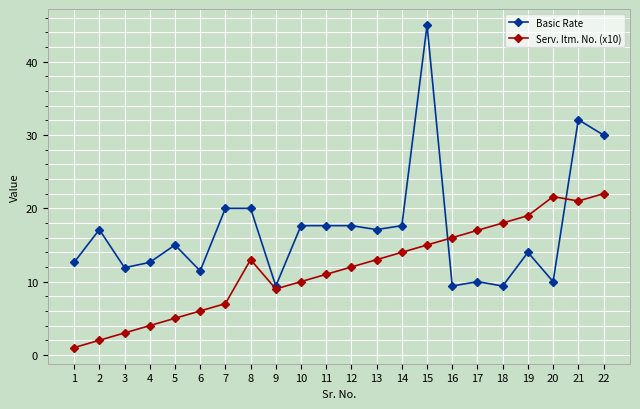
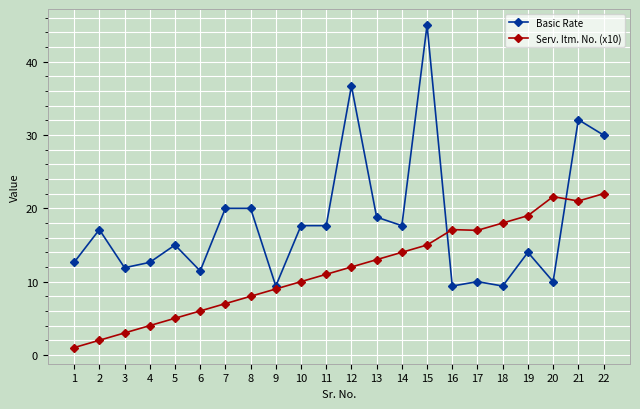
Serv. Itm. No. (x10), 8: 13 -> 8
Basic Rate, 12: 18 -> 37
Basic Rate, 13: 17 -> 19
Serv. Itm. No. (x10), 16: 16 -> 17
